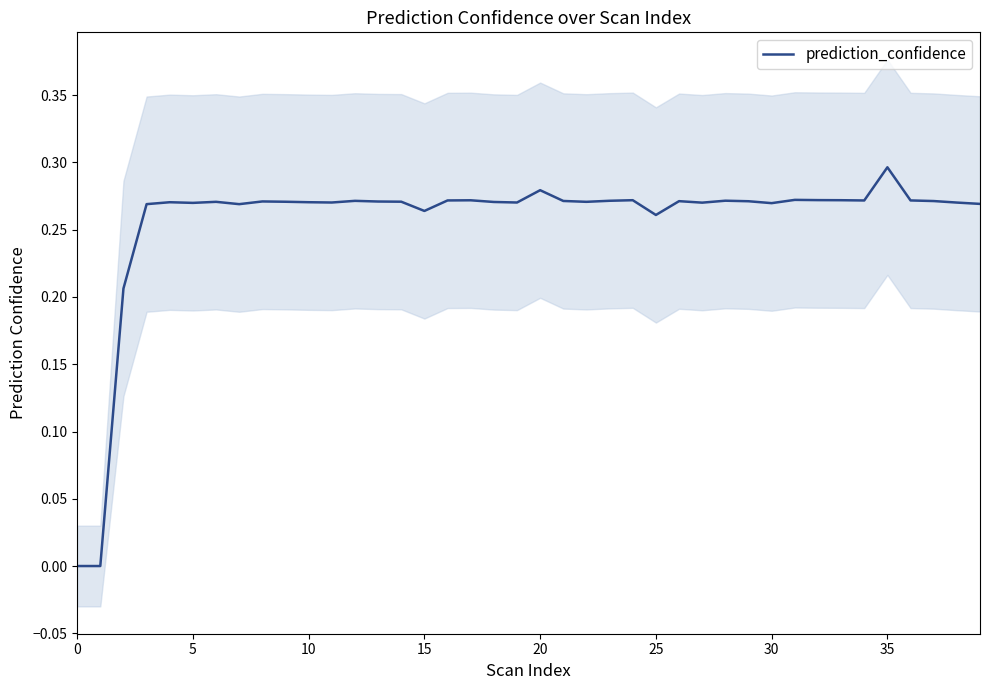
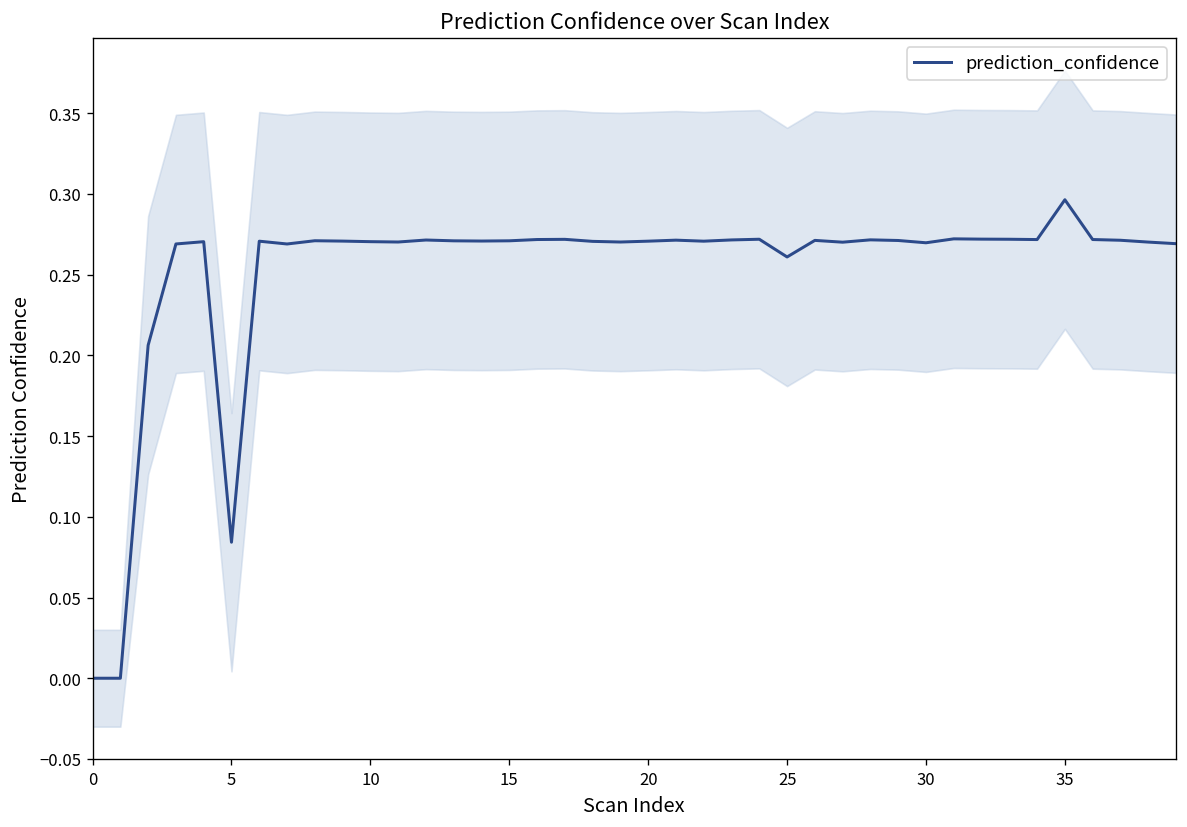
prediction_confidence, 5: 0.270 -> 0.084
prediction_confidence, 15: 0.264 -> 0.271
prediction_confidence, 20: 0.279 -> 0.271
